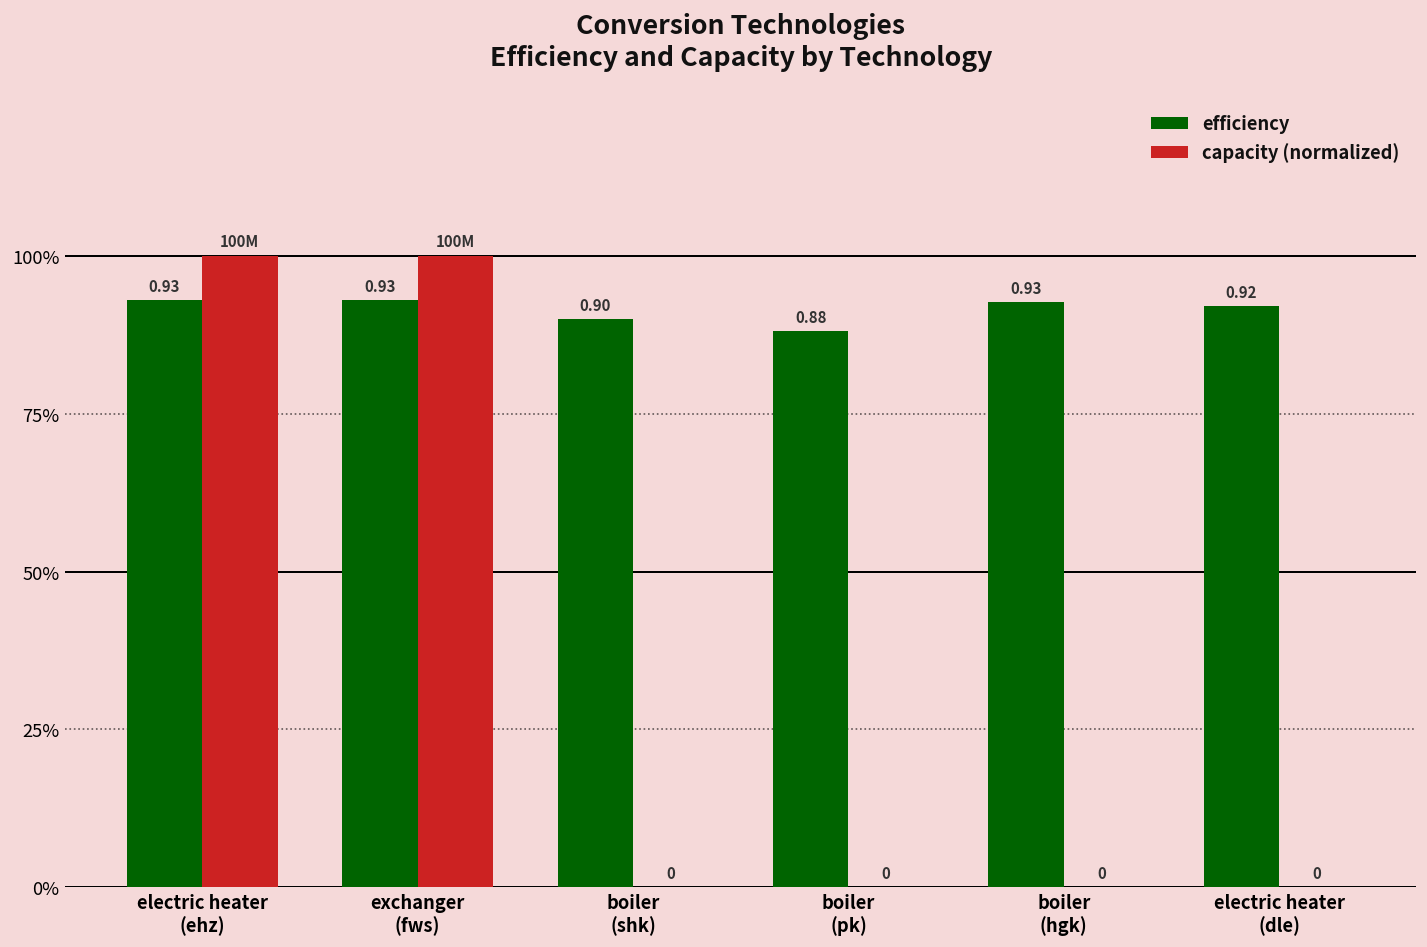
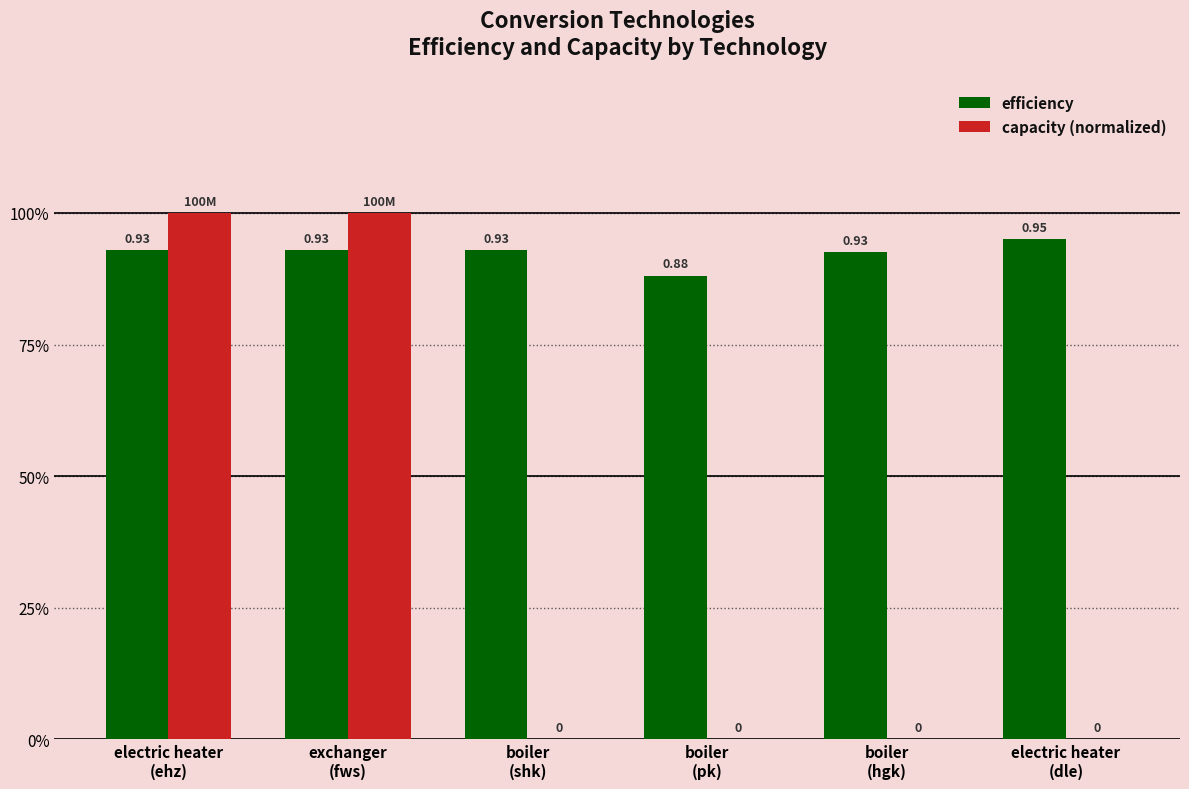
efficiency, boiler (shk): 0.90 -> 0.93
efficiency, electric heater (dle): 0.92 -> 0.95
